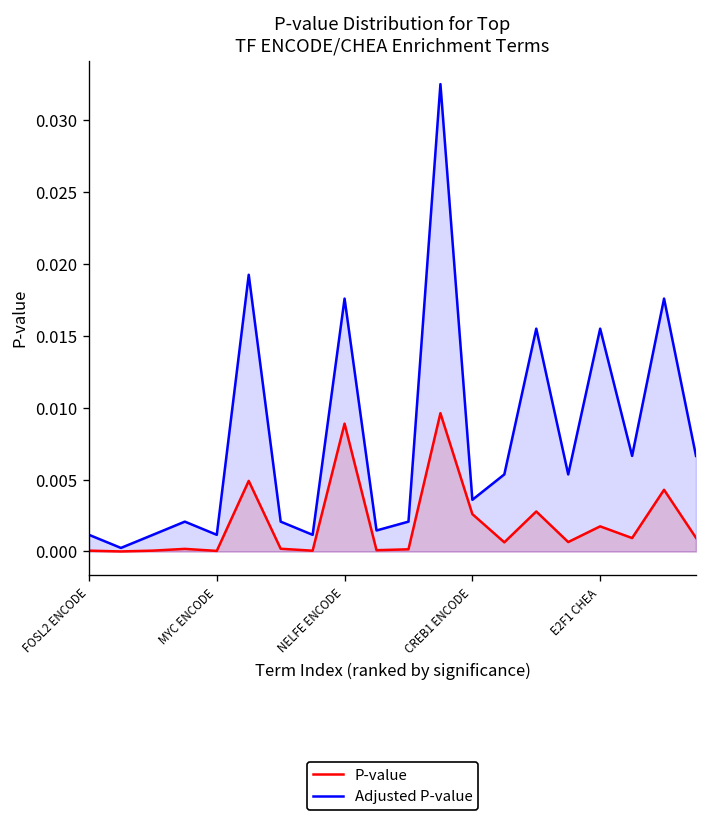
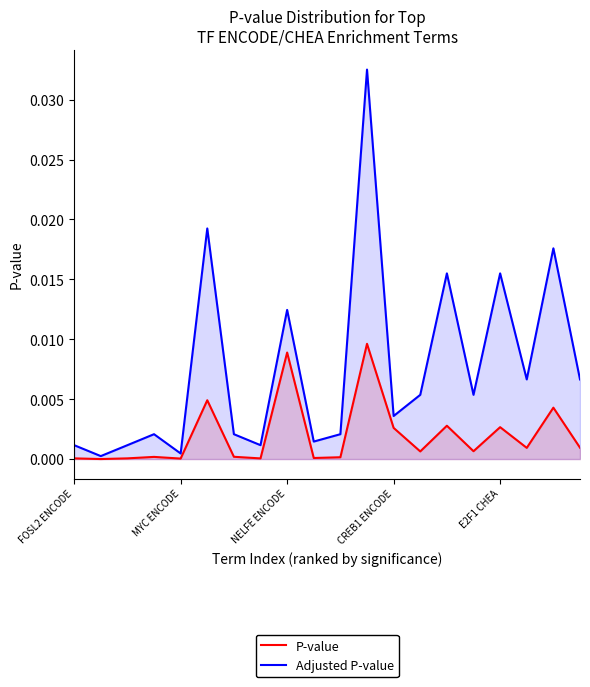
Adjusted P-value, MYC ENCODE: 0.0012 -> 0.0005
Adjusted P-value, NELFE ENCODE: 0.0176 -> 0.0125
P-value, E2F1 CHEA: 0.0017 -> 0.0027
